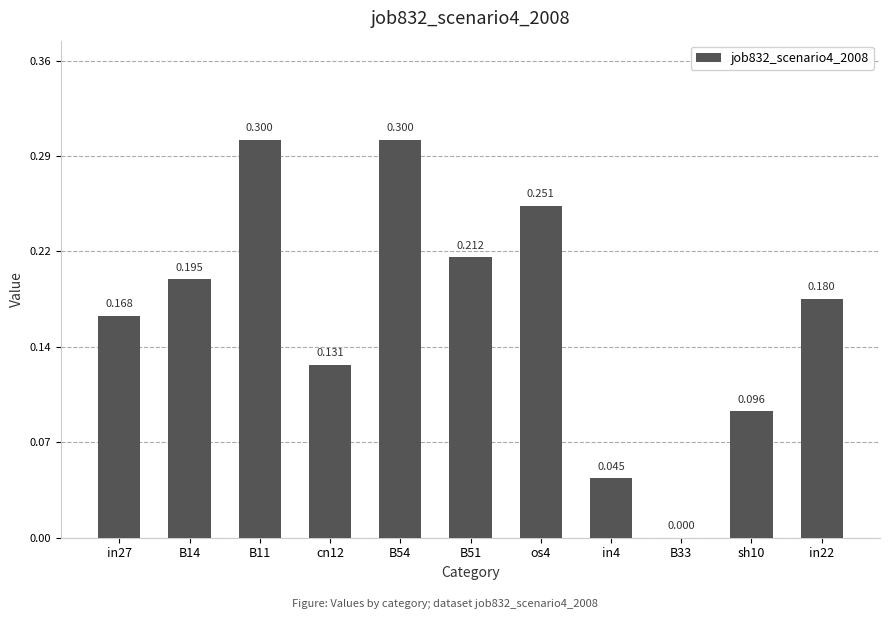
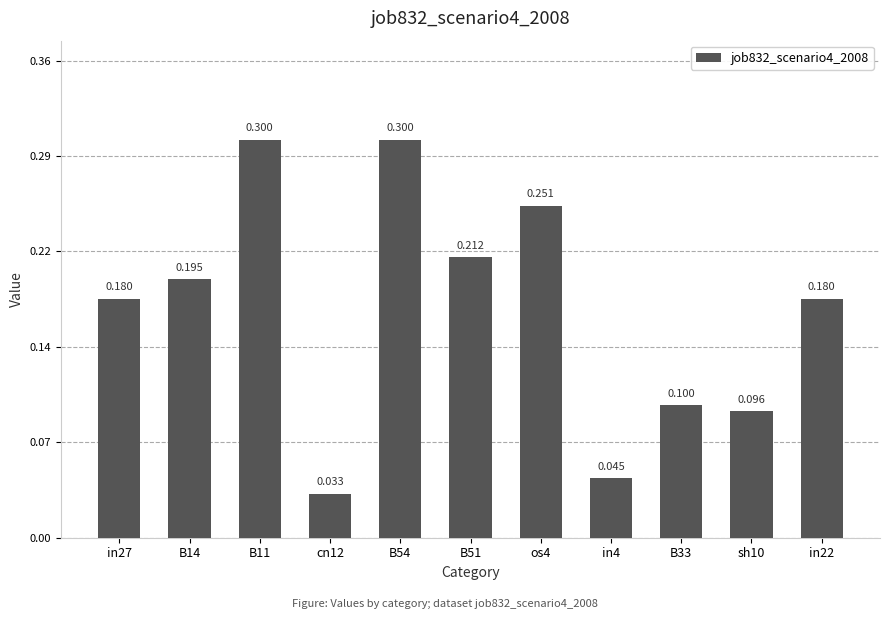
in27: 0.168 -> 0.180
cn12: 0.131 -> 0.033
B33: 0.000 -> 0.100
